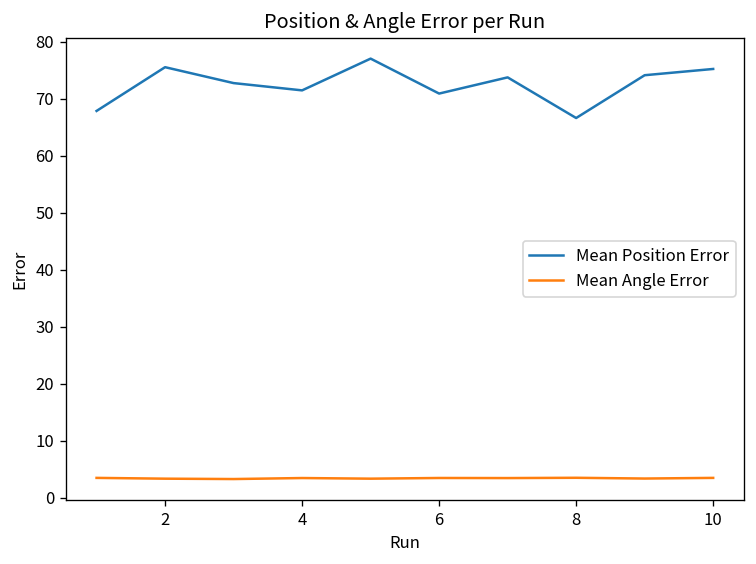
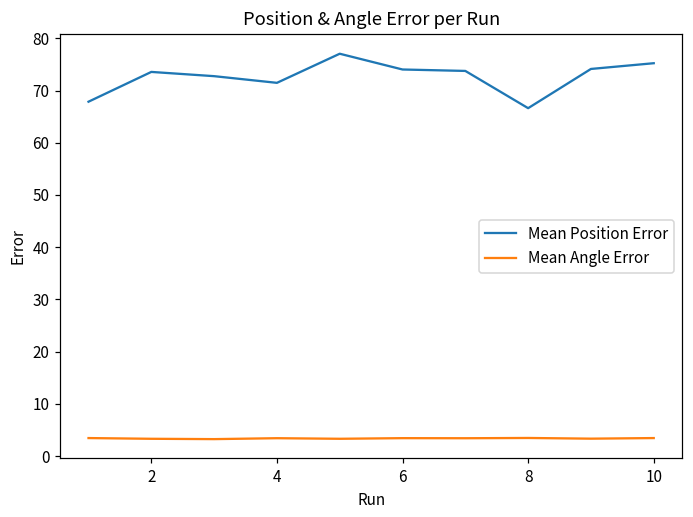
Mean Position Error, 2: 76 -> 74
Mean Position Error, 6: 71 -> 74
